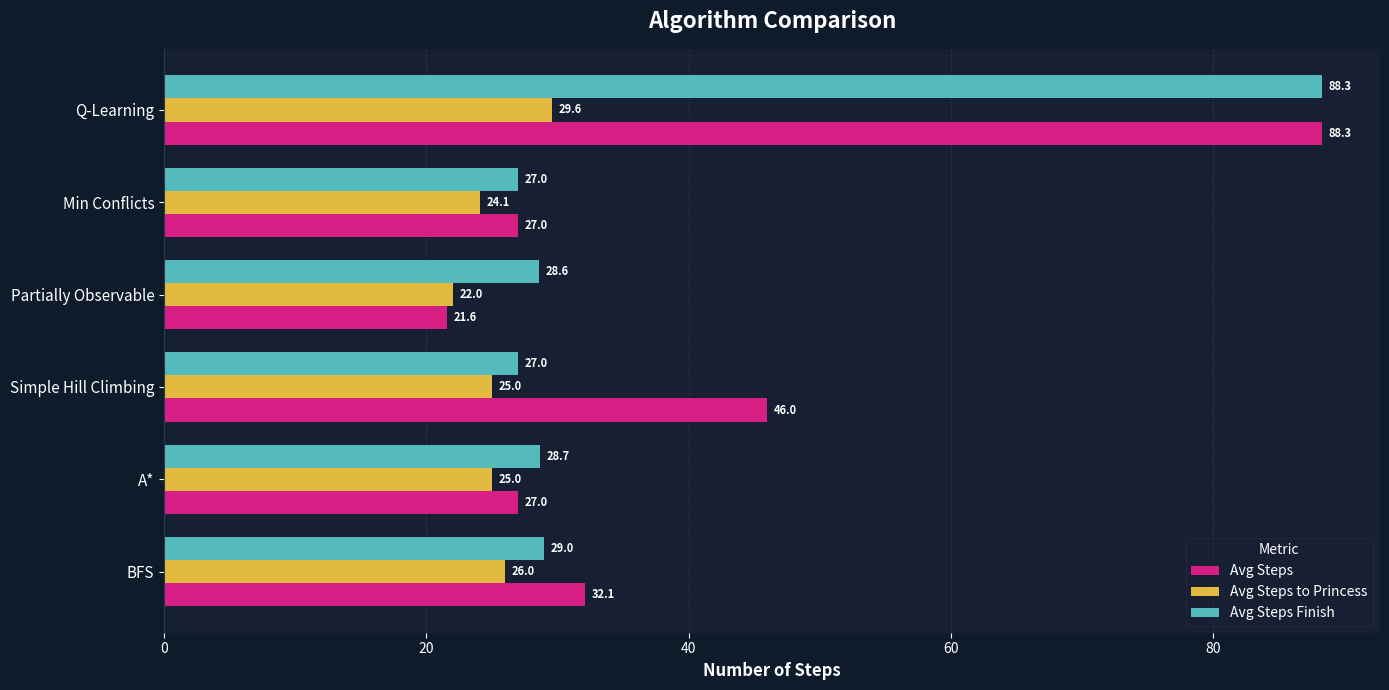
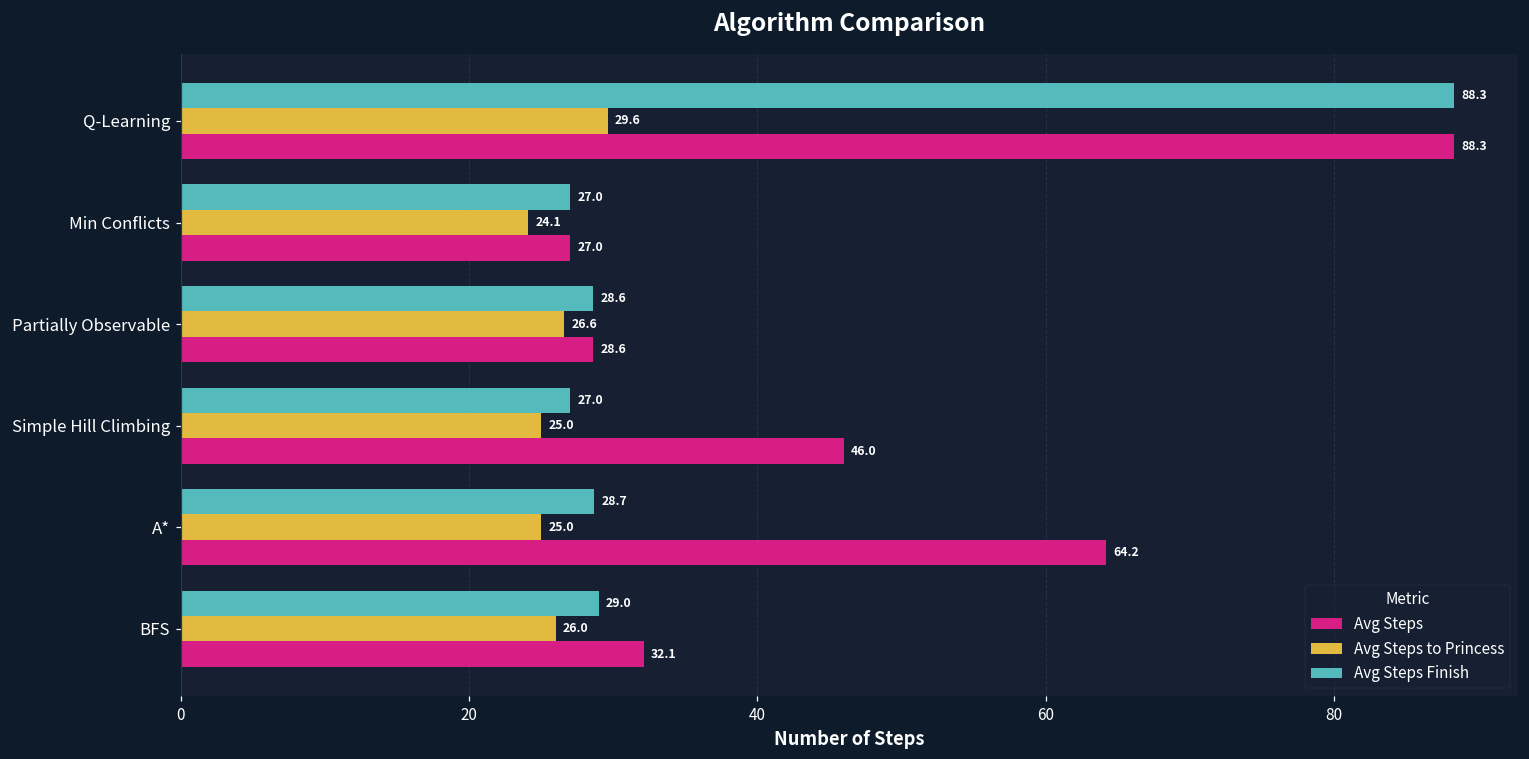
Avg Steps to Princess, Partially Observable: 22.0 -> 26.6
Avg Steps, Partially Observable: 21.6 -> 28.6
Avg Steps, A*: 27.0 -> 64.2
